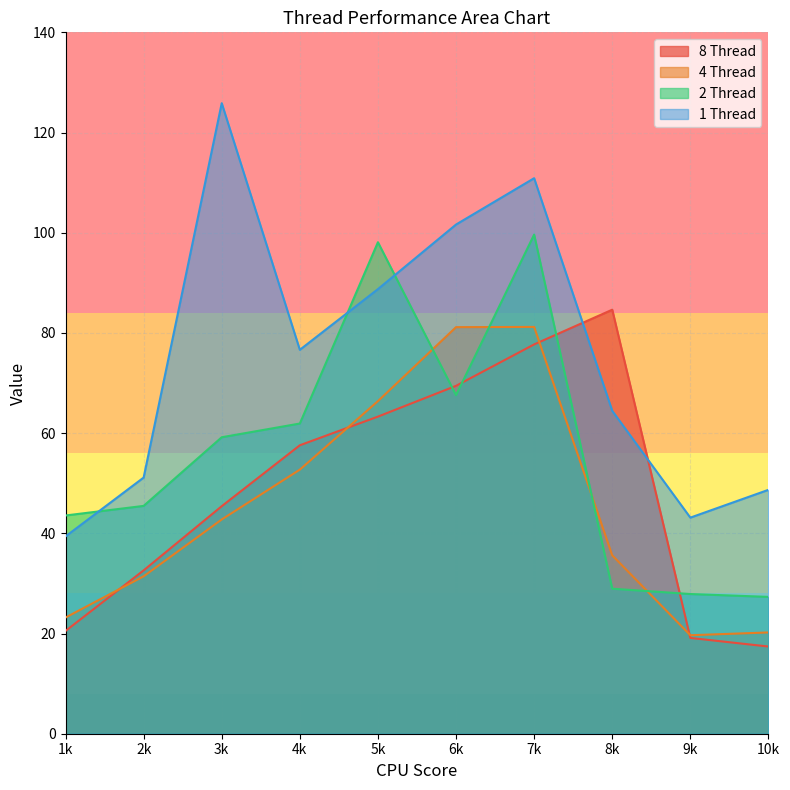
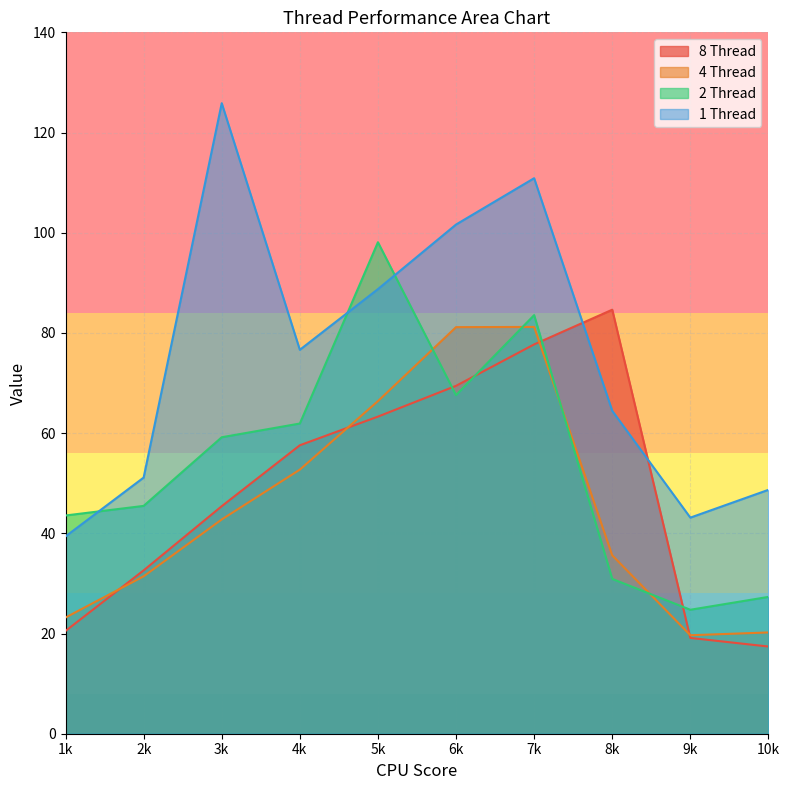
2 Thread, 7k: 100 -> 84
2 Thread, 8k: 29 -> 31
2 Thread, 9k: 28 -> 25
